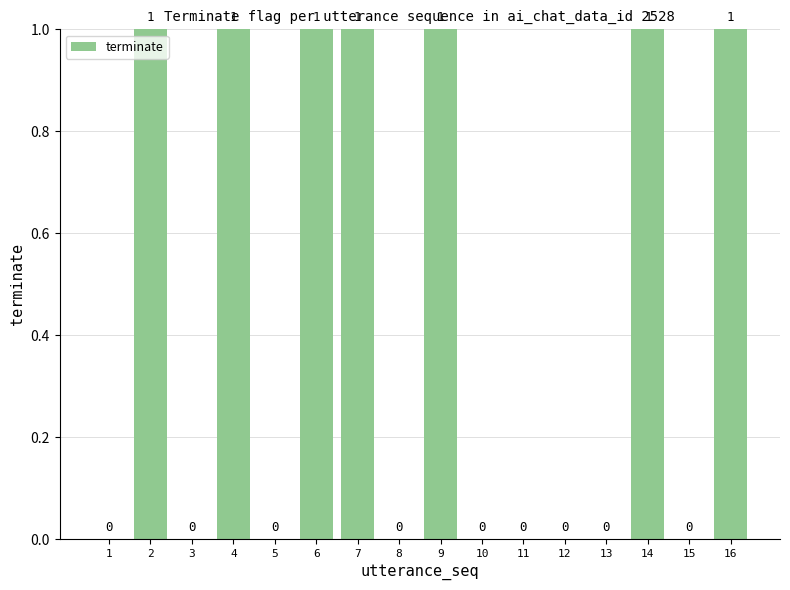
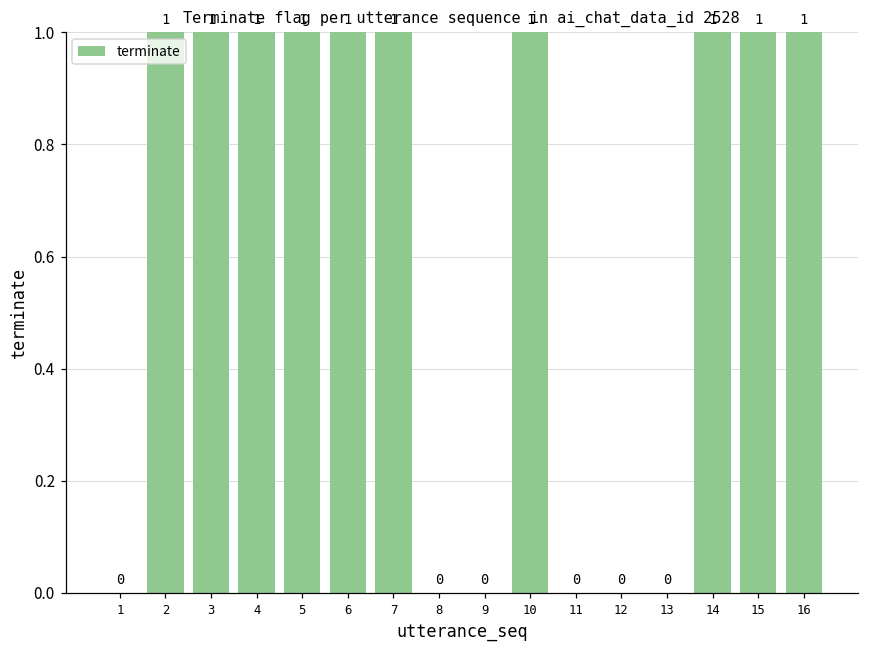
3: 0 -> 1
5: 0 -> 1
9: 1 -> 0
10: 0 -> 1
15: 0 -> 1
